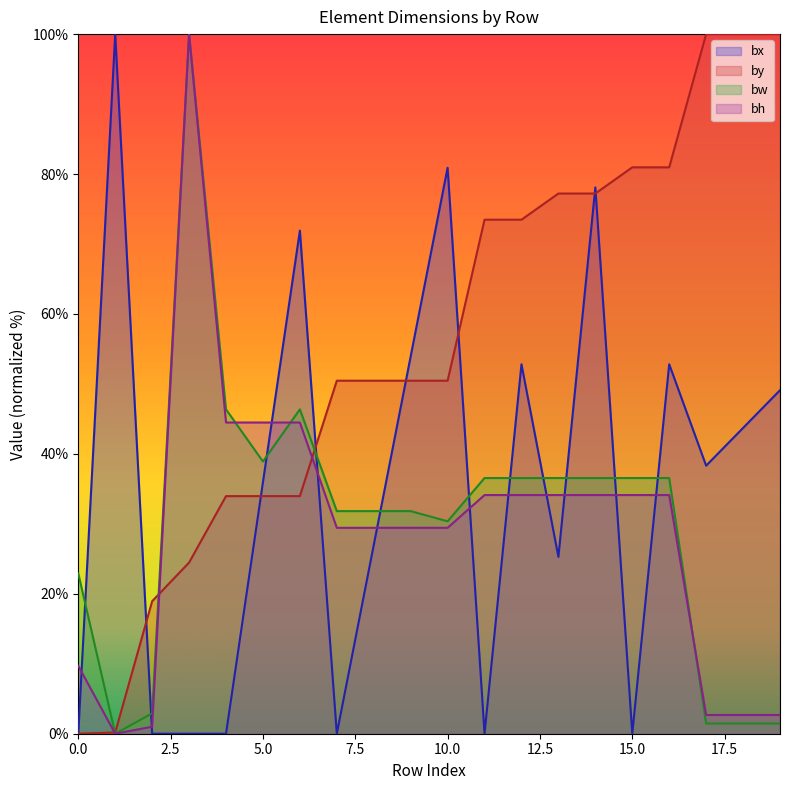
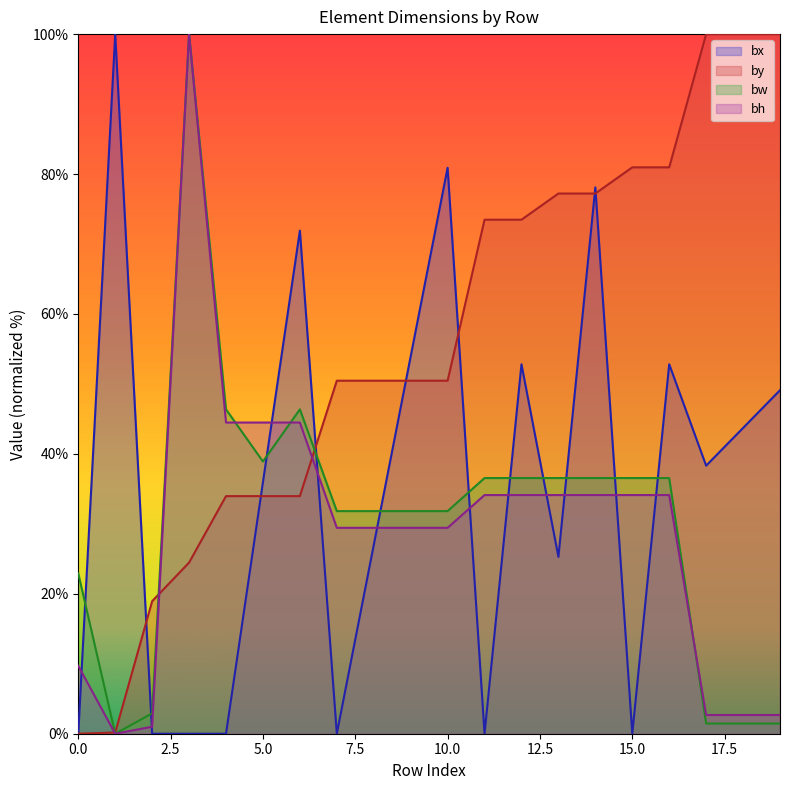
bw, 10.0: 30% -> 32%
